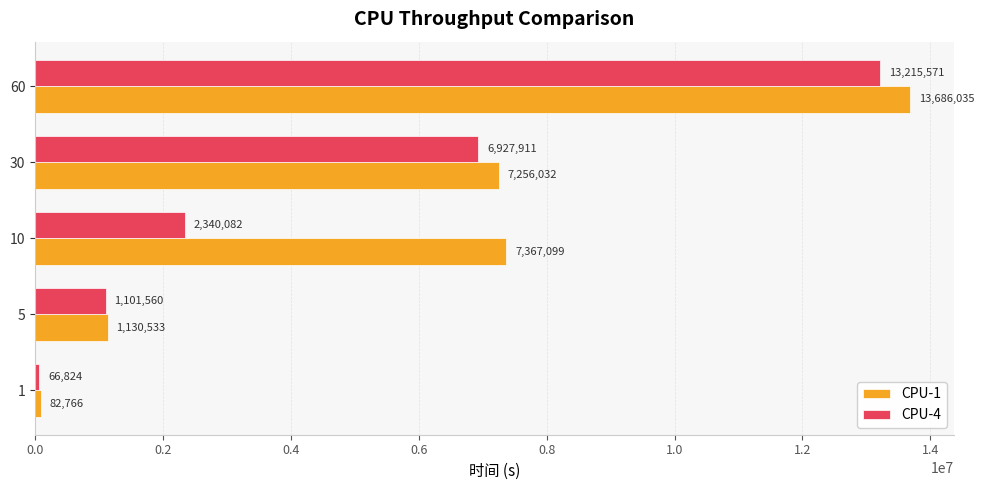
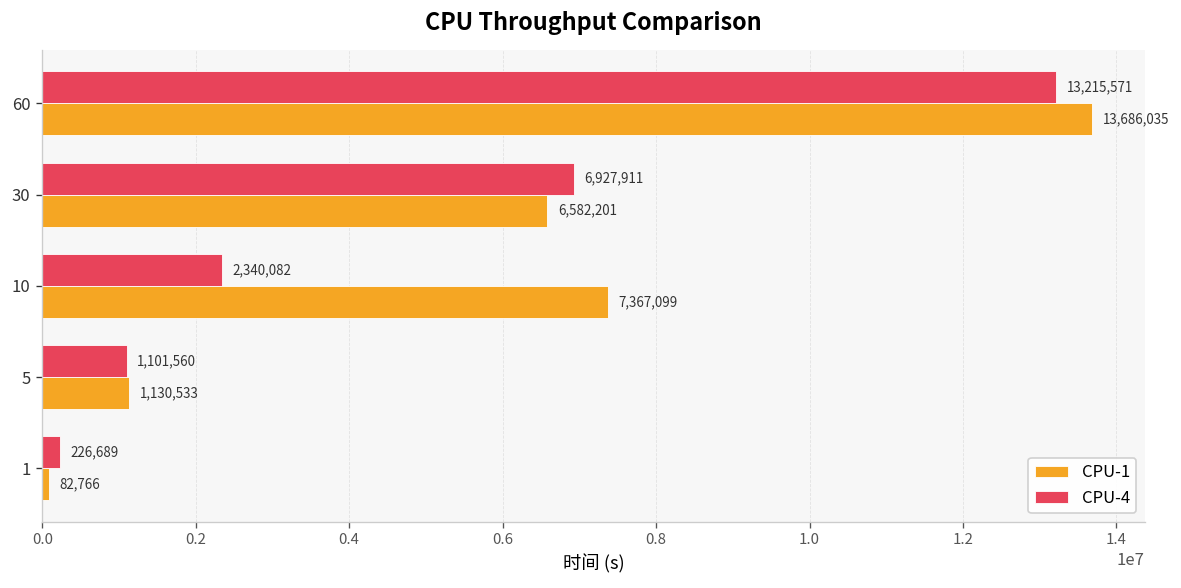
CPU-1, 30: 7,256,032 -> 6,582,201
CPU-4, 1: 66,824 -> 226,689
